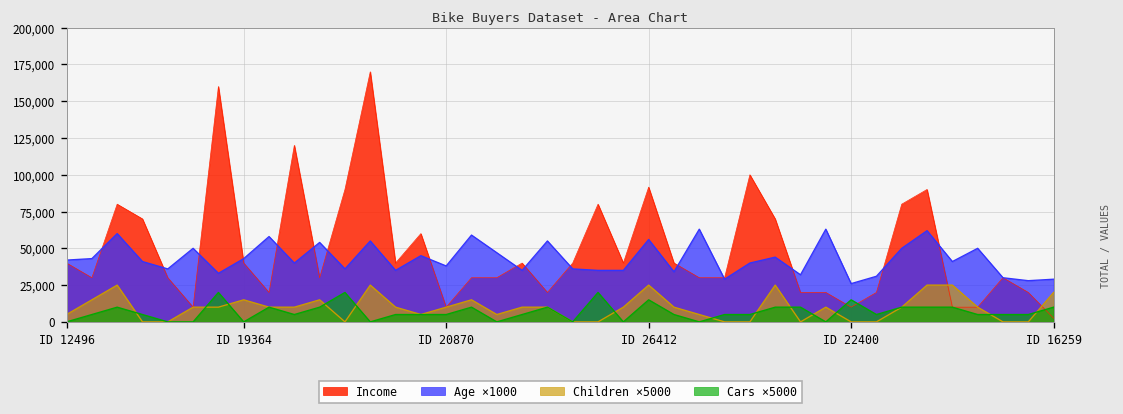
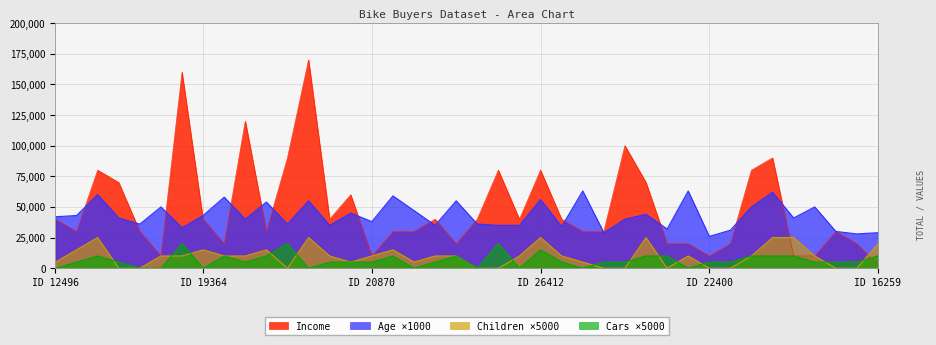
Income, ID 26412: 92,000 -> 80,000
Cars ×5000, ID 22400: 15,000 -> 5,000
